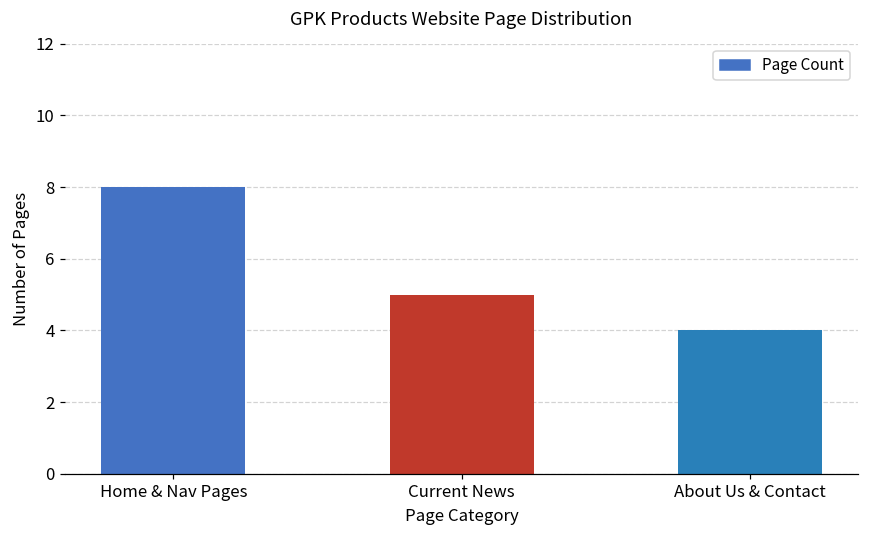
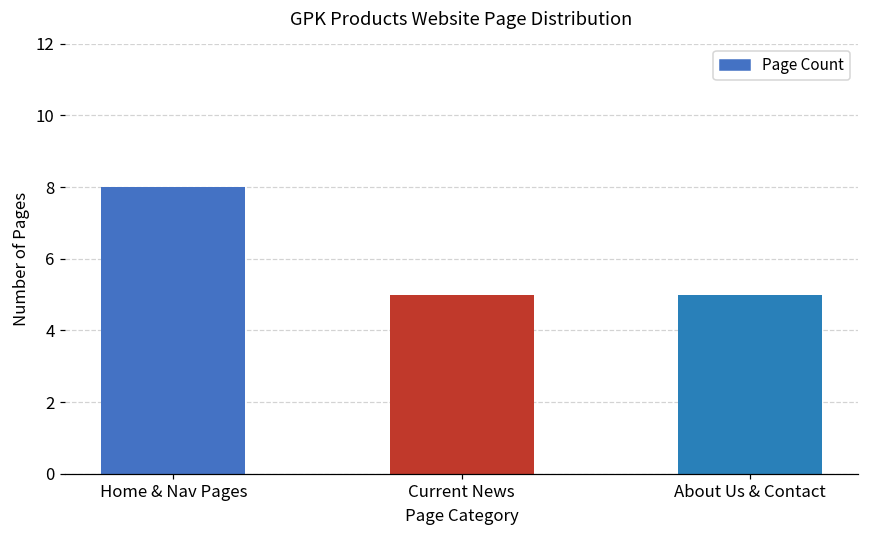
About Us & Contact: 4 -> 5
